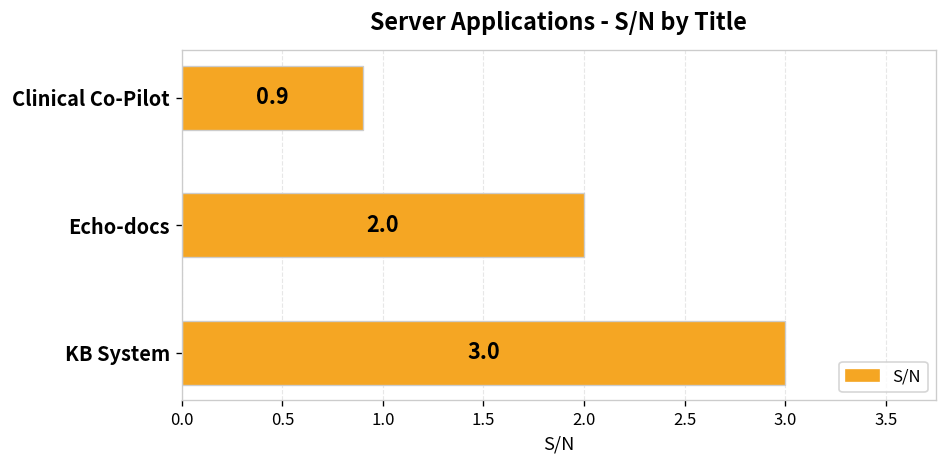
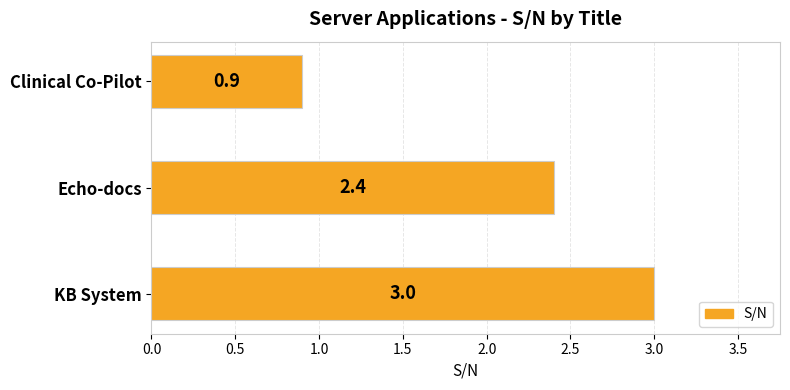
Echo-docs: 2.0 -> 2.4
